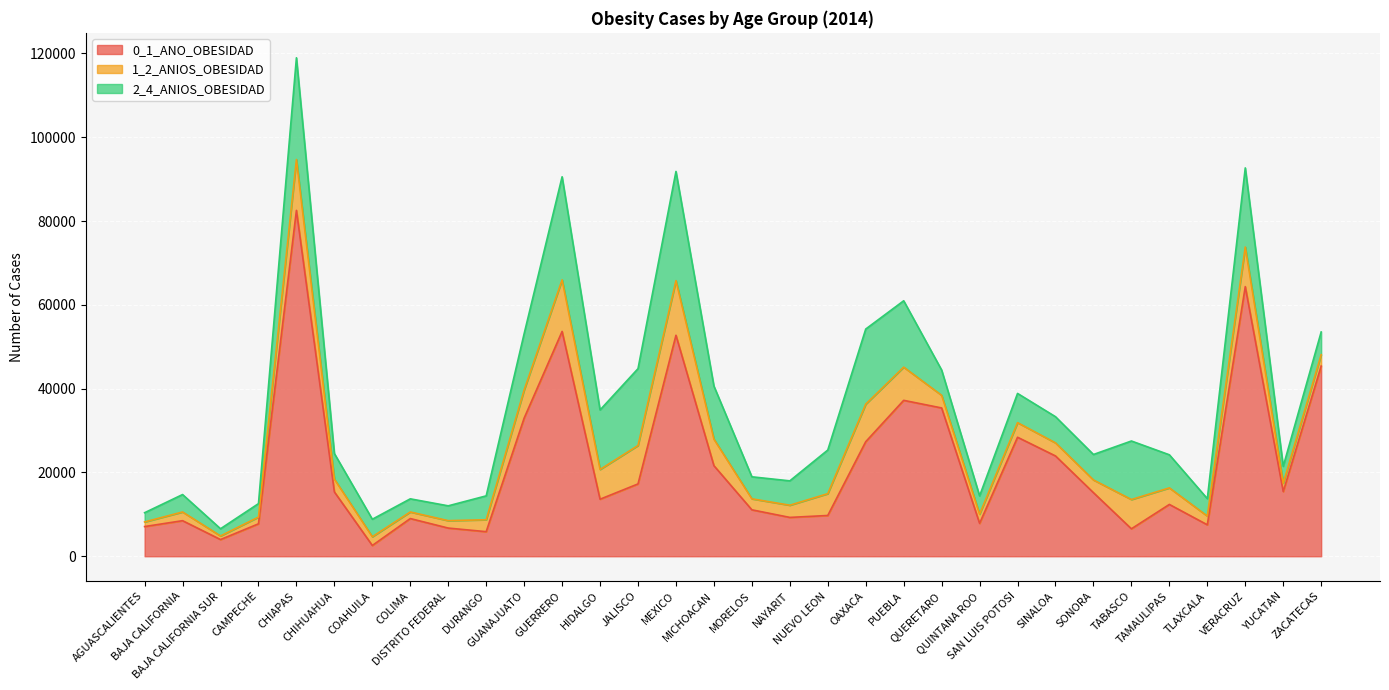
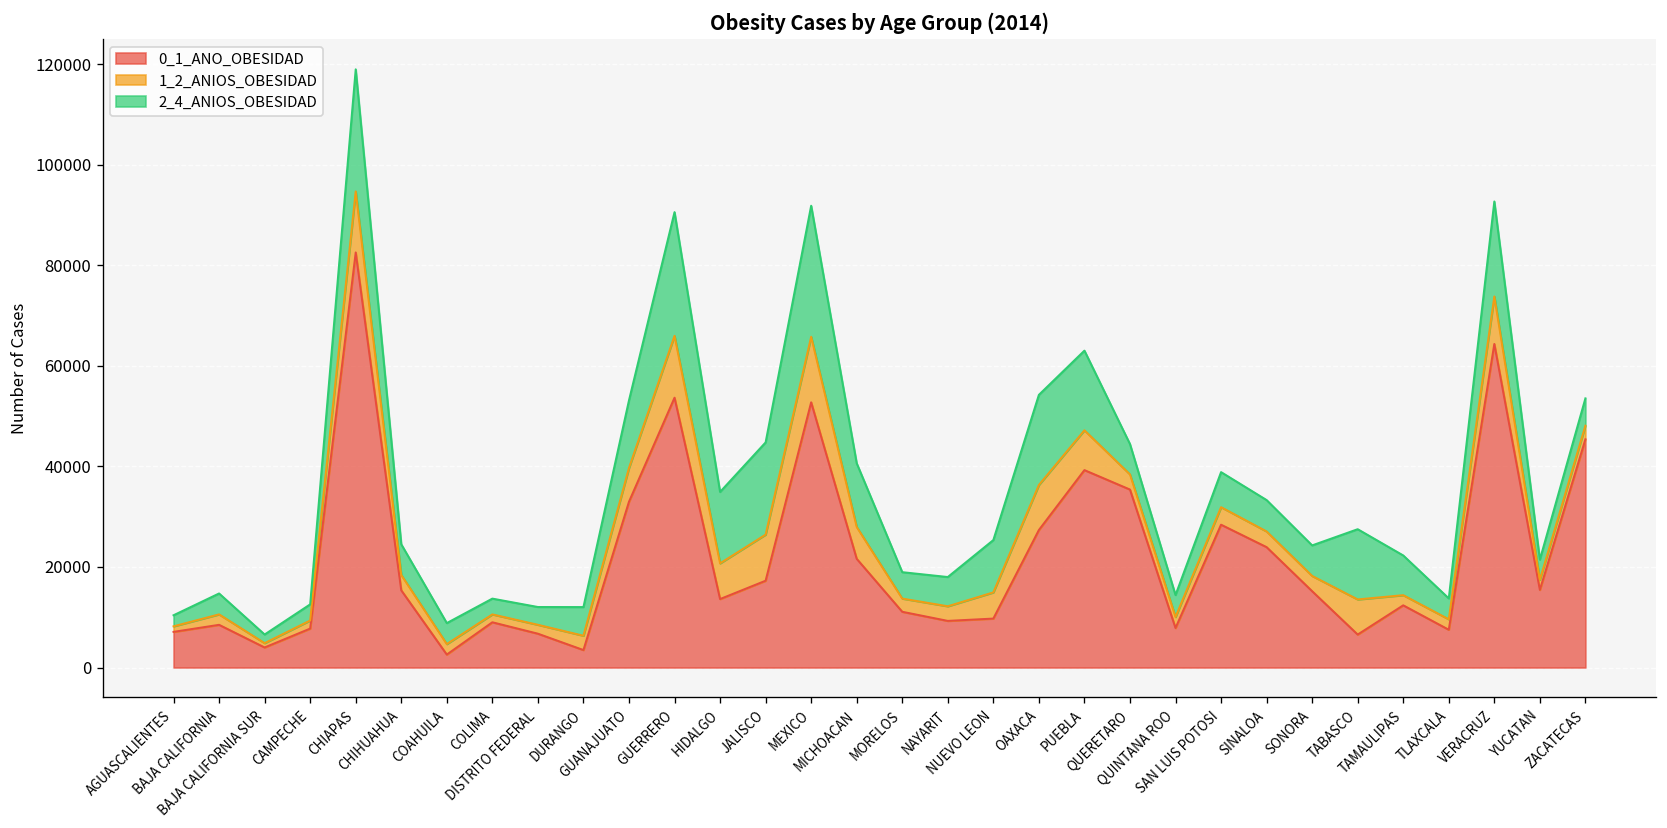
0_1_ANO_OBESIDAD, DURANGO: 6000 -> 3000
0_1_ANO_OBESIDAD, PUEBLA: 37000 -> 39000
1_2_ANIOS_OBESIDAD, TAMAULIPAS: 4000 -> 2000
